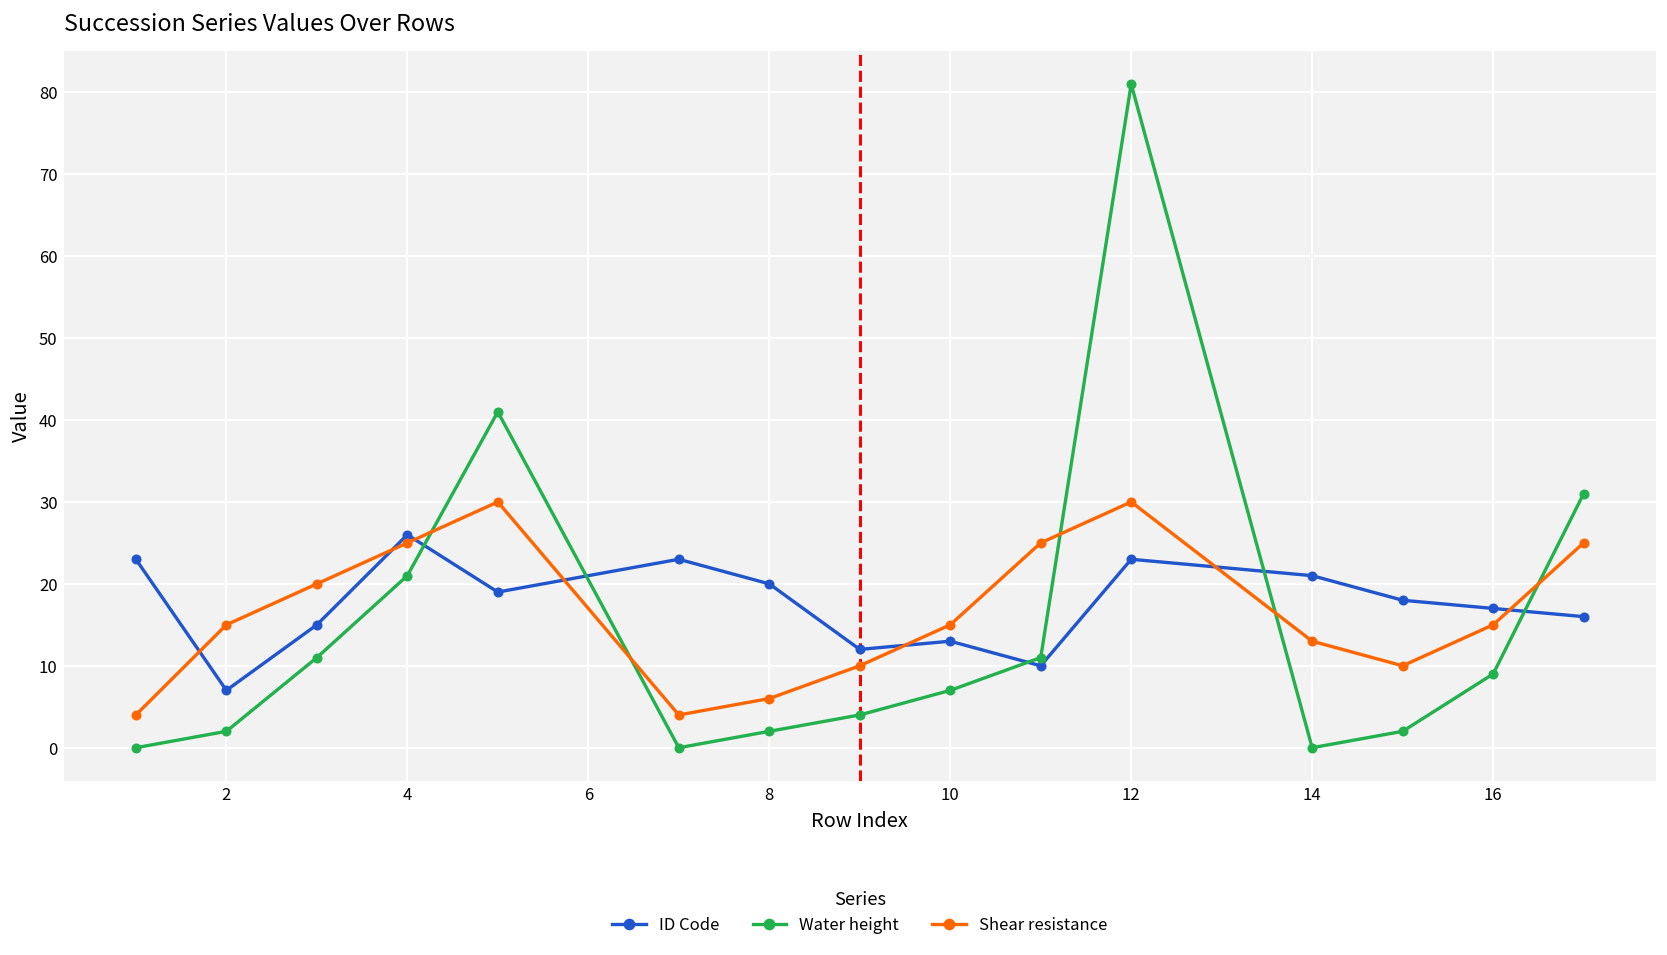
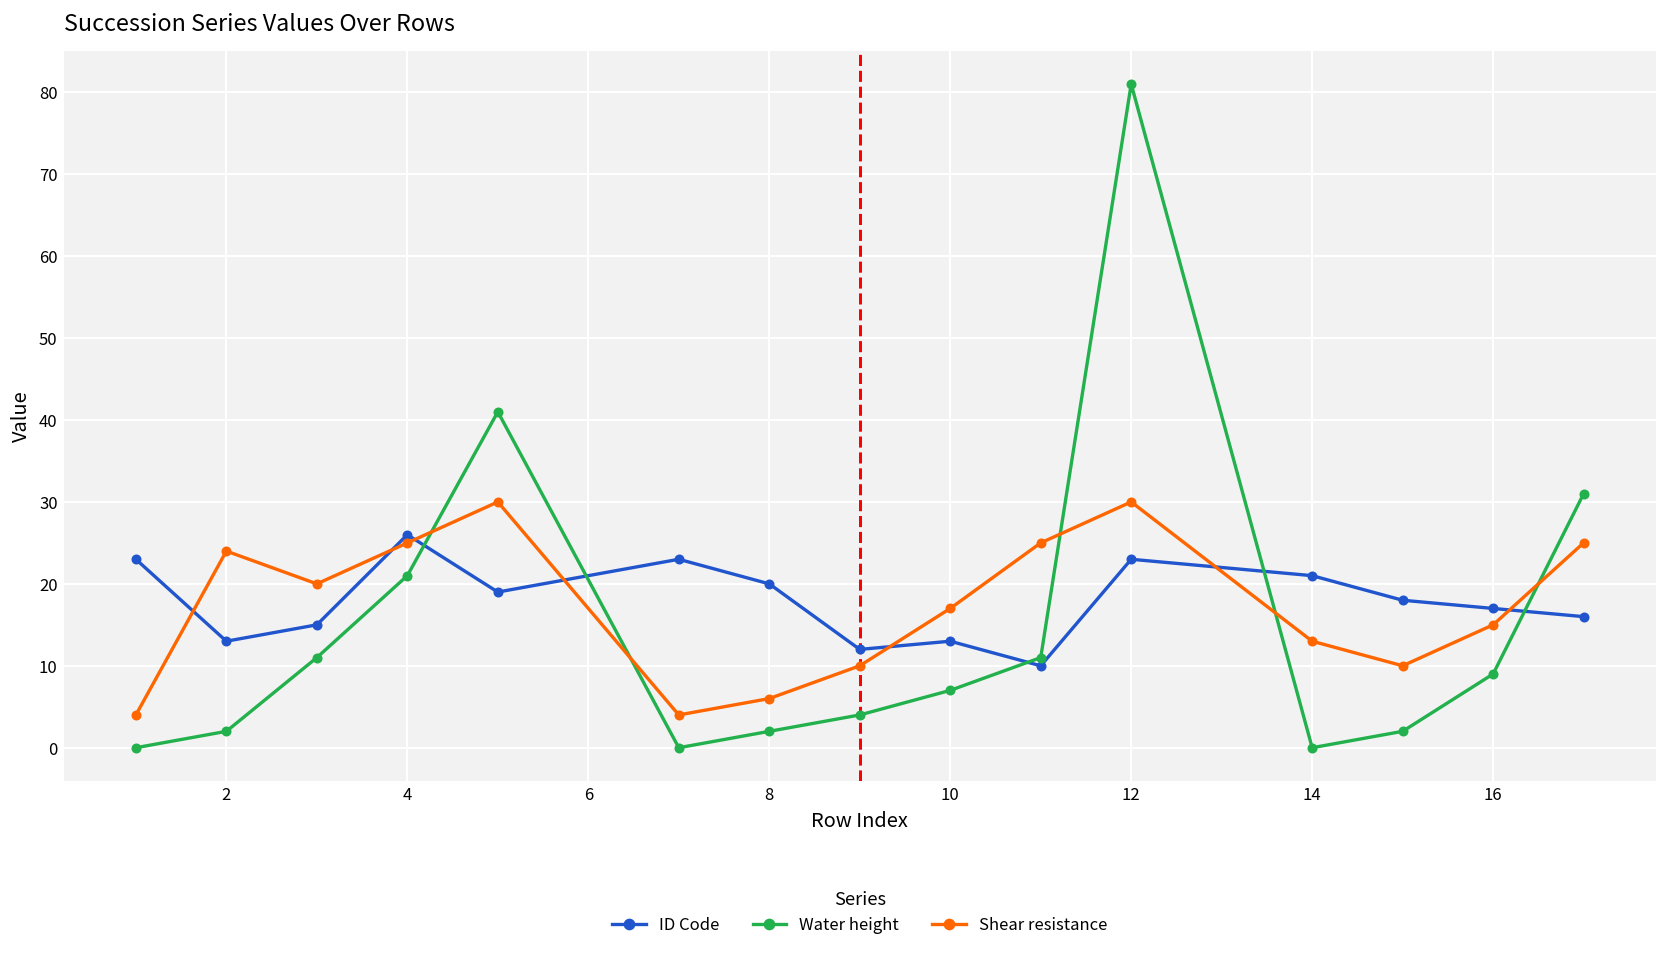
ID Code, 2: 7 -> 13
Shear resistance, 2: 15 -> 24
Shear resistance, 10: 15 -> 17
